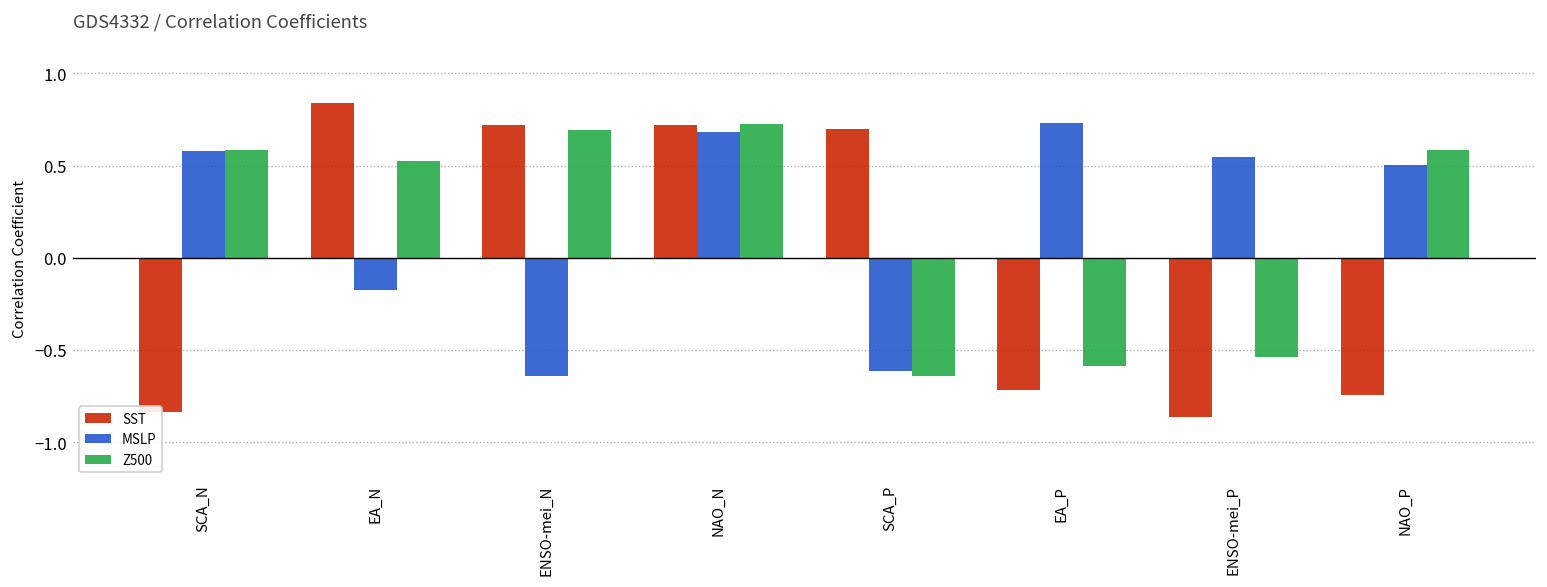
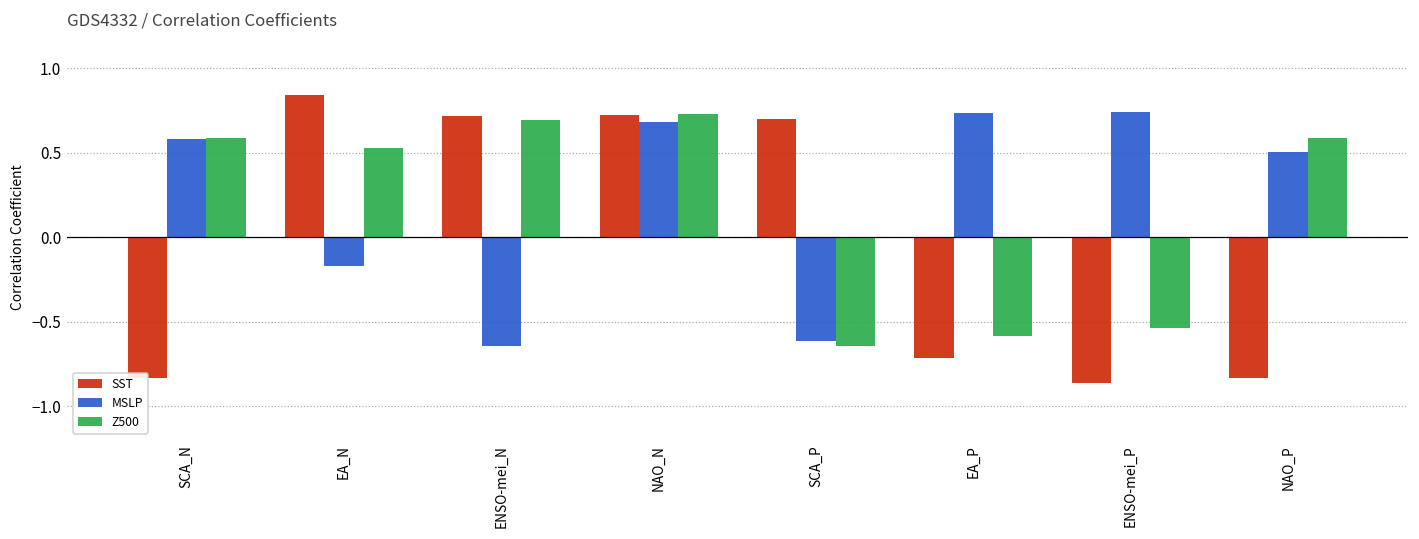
MSLP, ENSO-mei_P: 0.55 -> 0.74
SST, NAO_P: -0.74 -> -0.83
